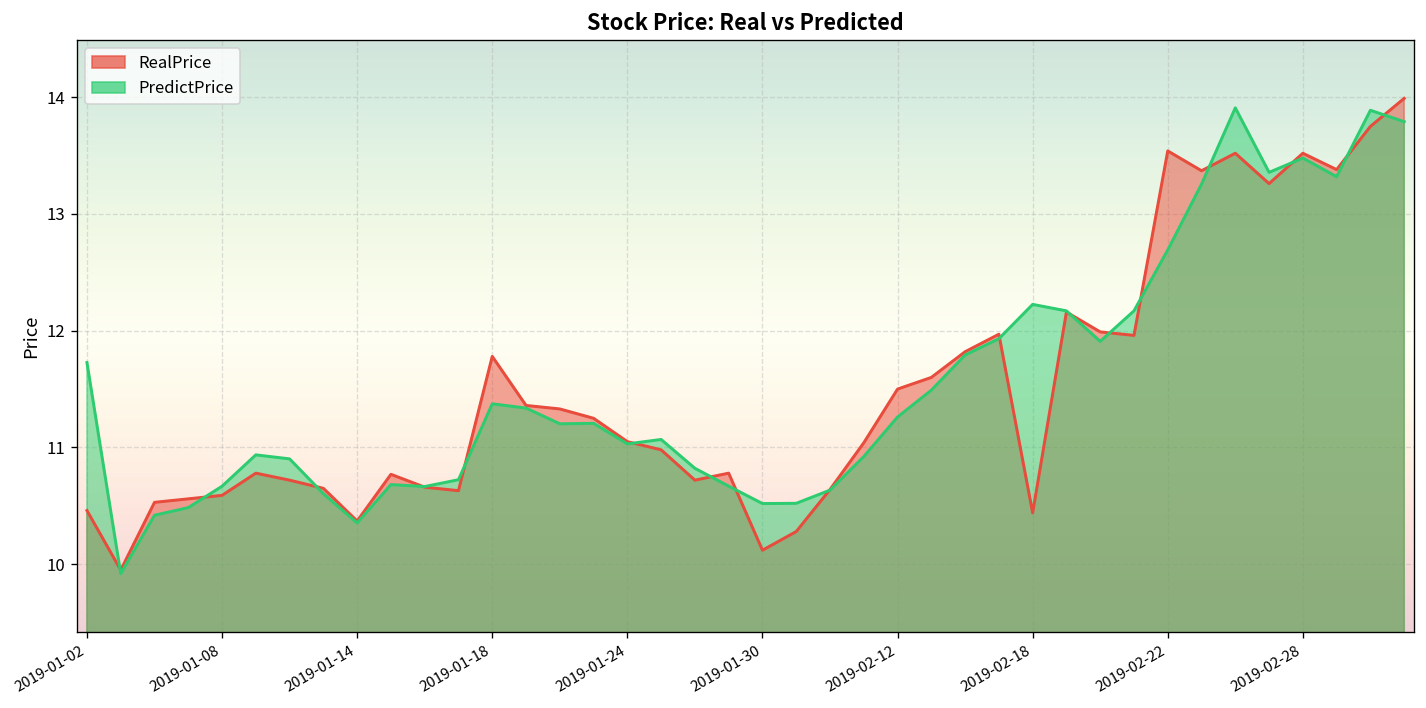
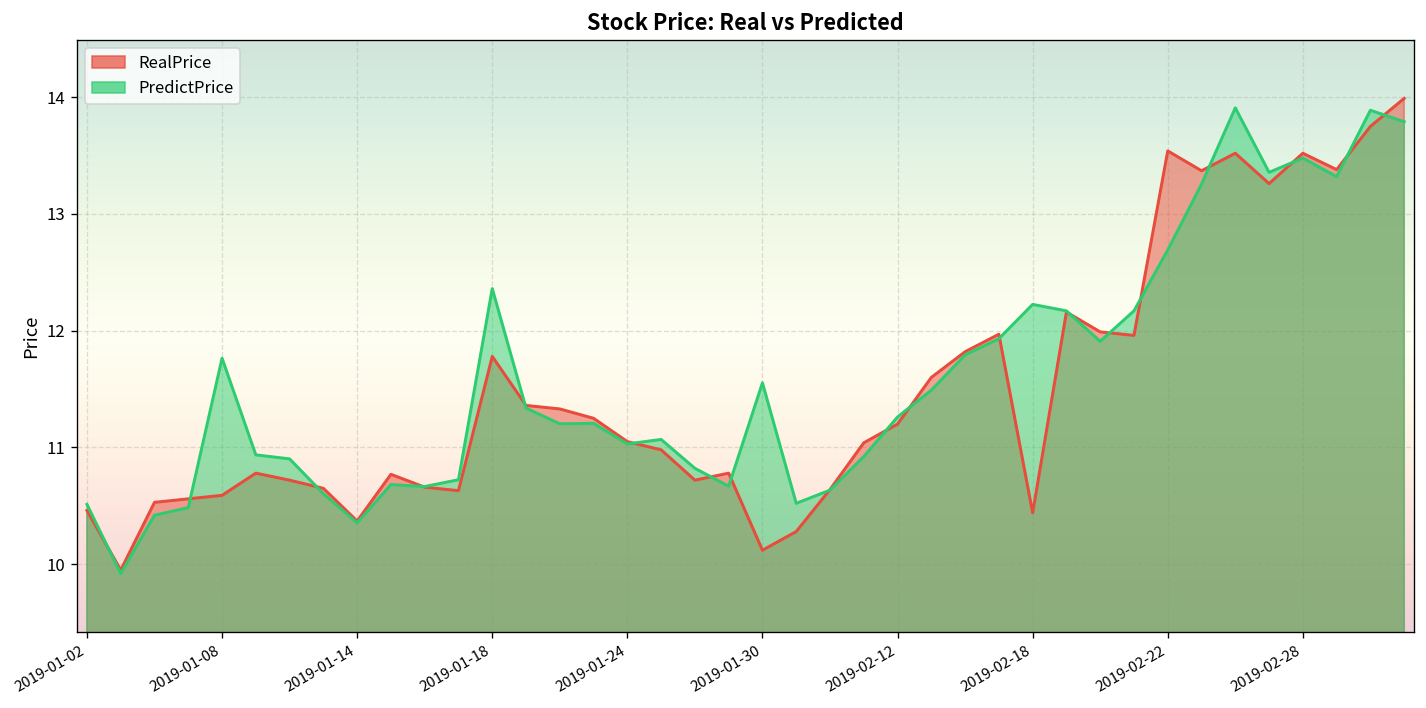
PredictPrice, 2019-01-02: 11.7 -> 10.5
PredictPrice, 2019-01-08: 10.7 -> 11.8
PredictPrice, 2019-01-18: 11.4 -> 12.4
PredictPrice, 2019-01-30: 10.5 -> 11.6
RealPrice, 2019-02-12: 11.5 -> 11.2
